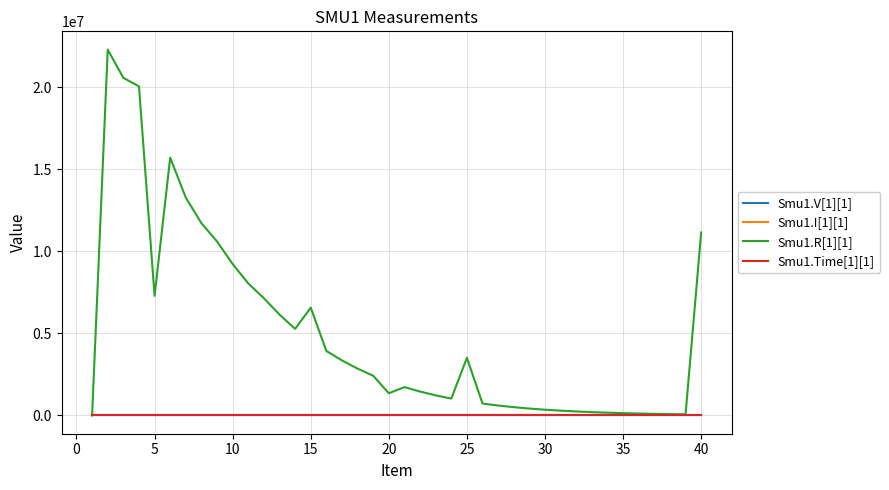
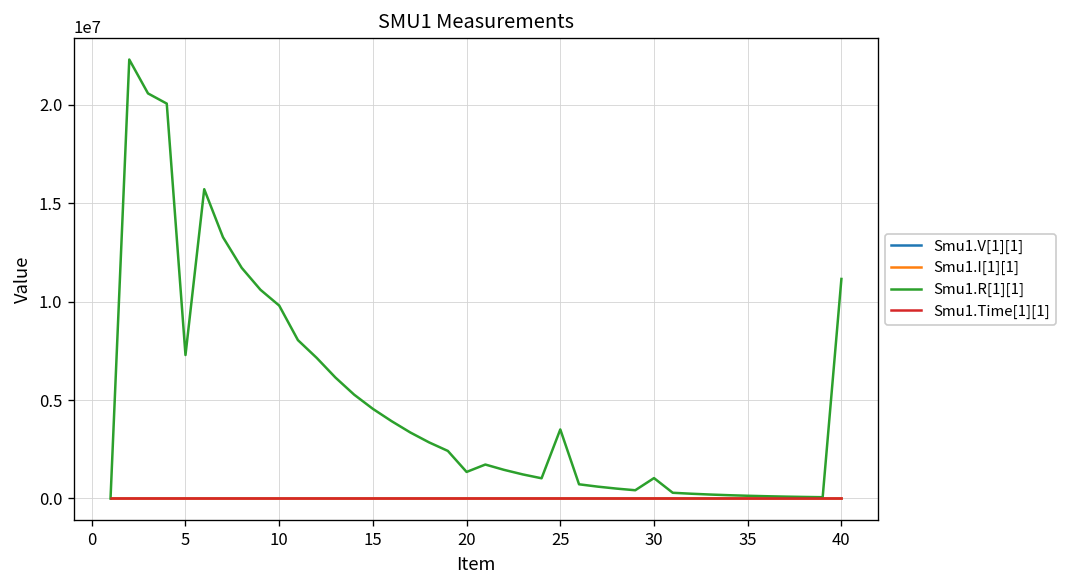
Smu1.R[1][1], 10: 9200000 -> 9800000
Smu1.R[1][1], 15: 6600000 -> 4600000
Smu1.R[1][1], 30: 300000 -> 1000000
